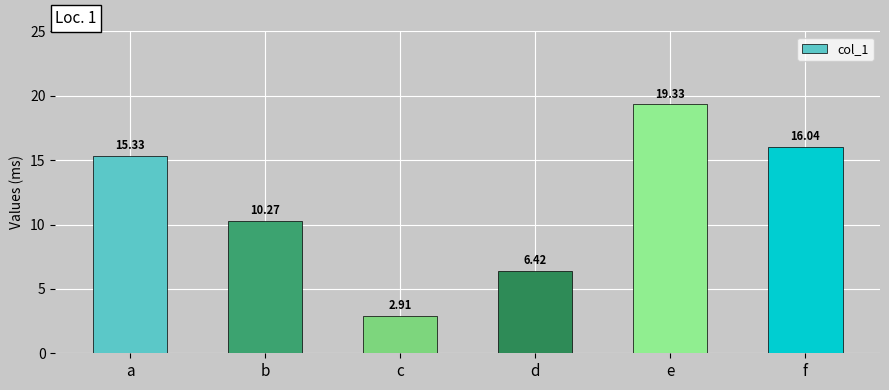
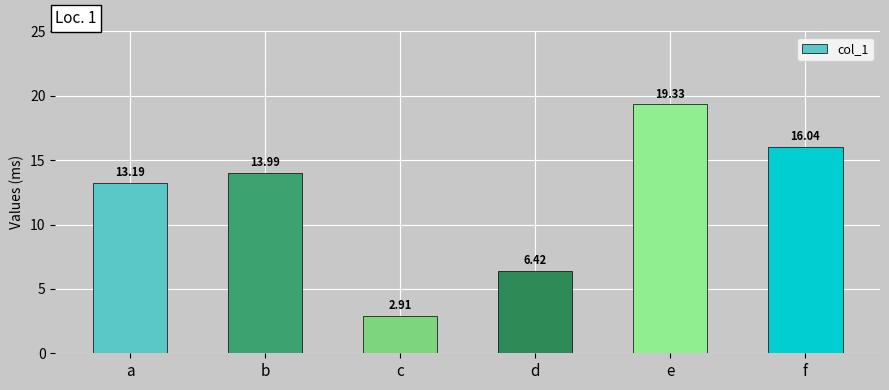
a: 15.33 -> 13.19
b: 10.27 -> 13.99
